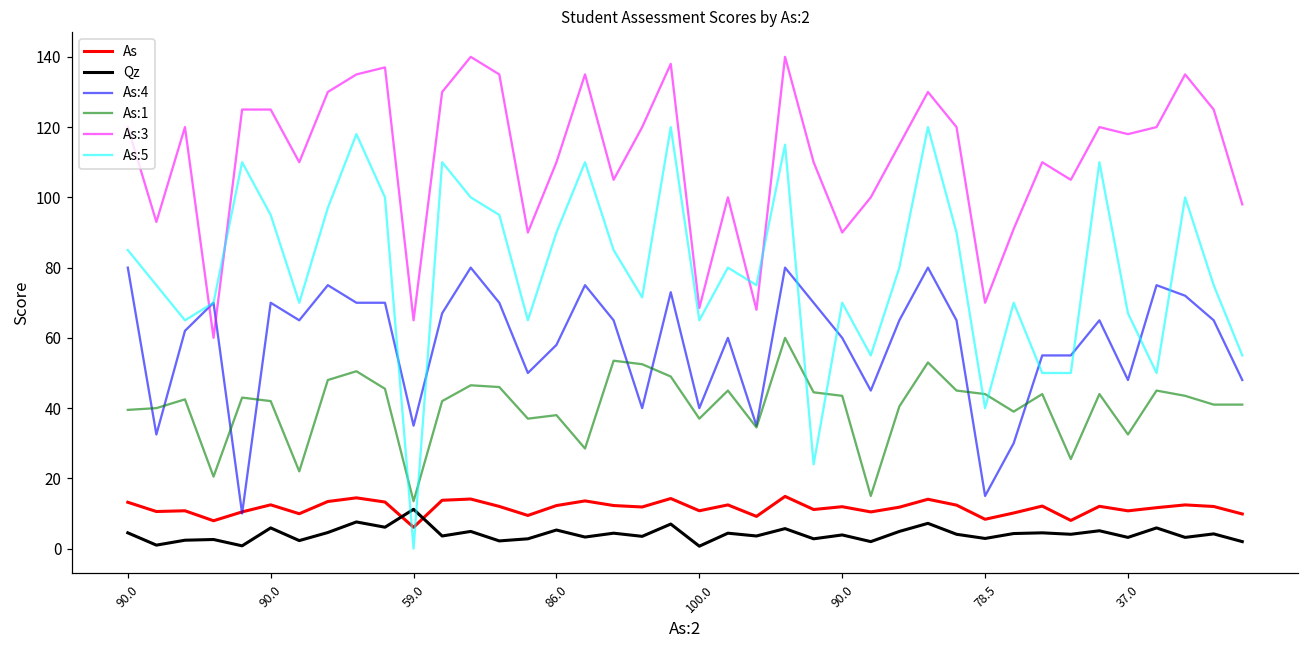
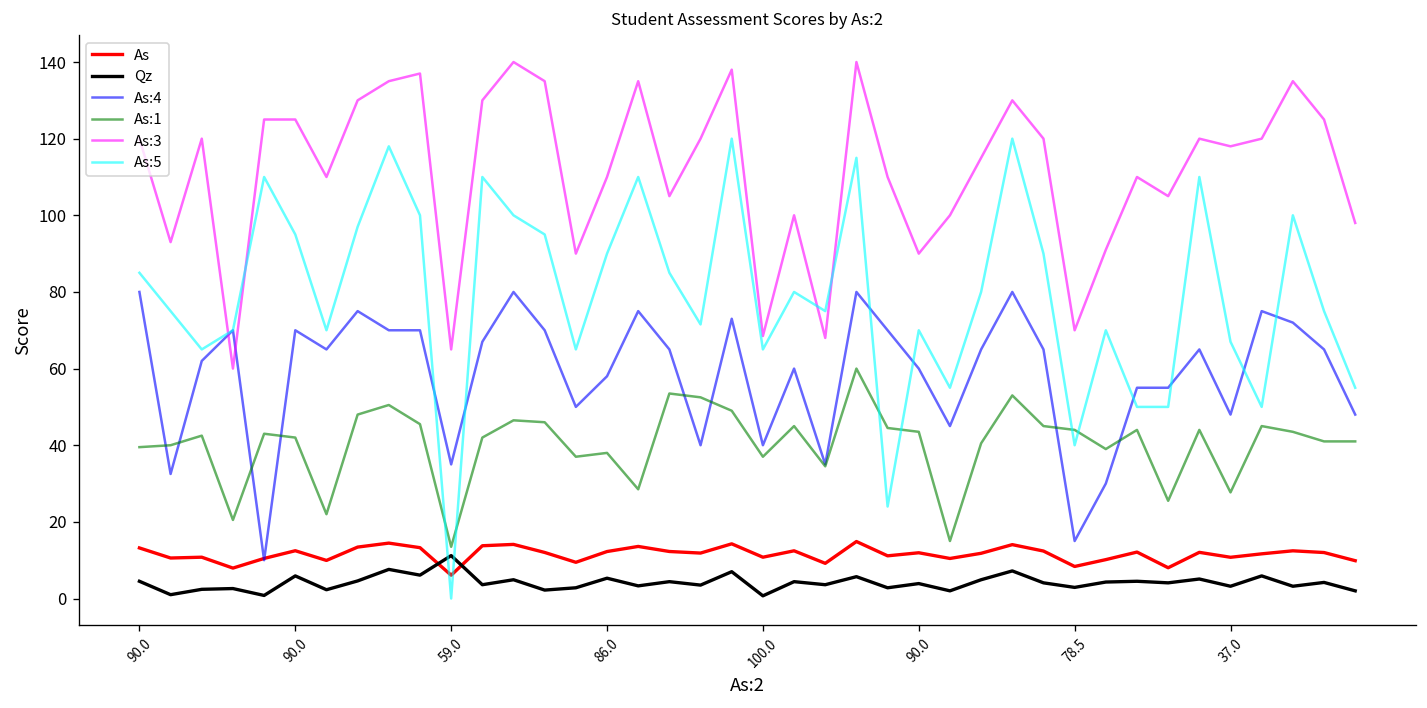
As:1, 37.0: 33 -> 28
